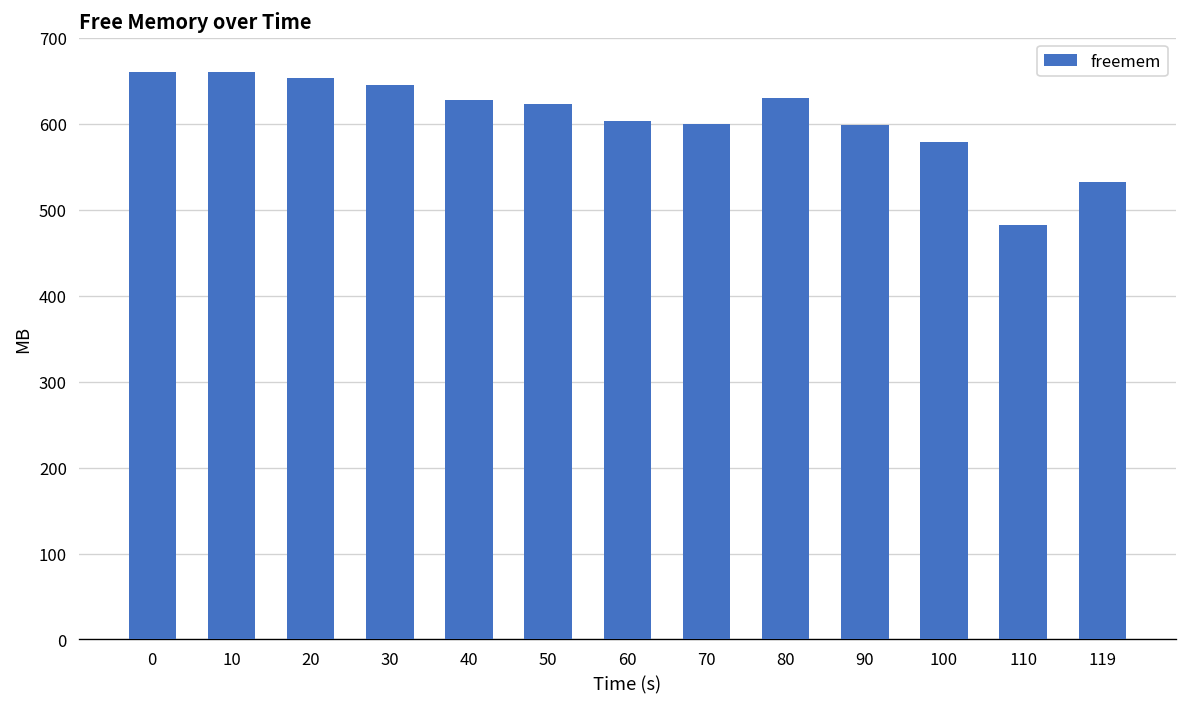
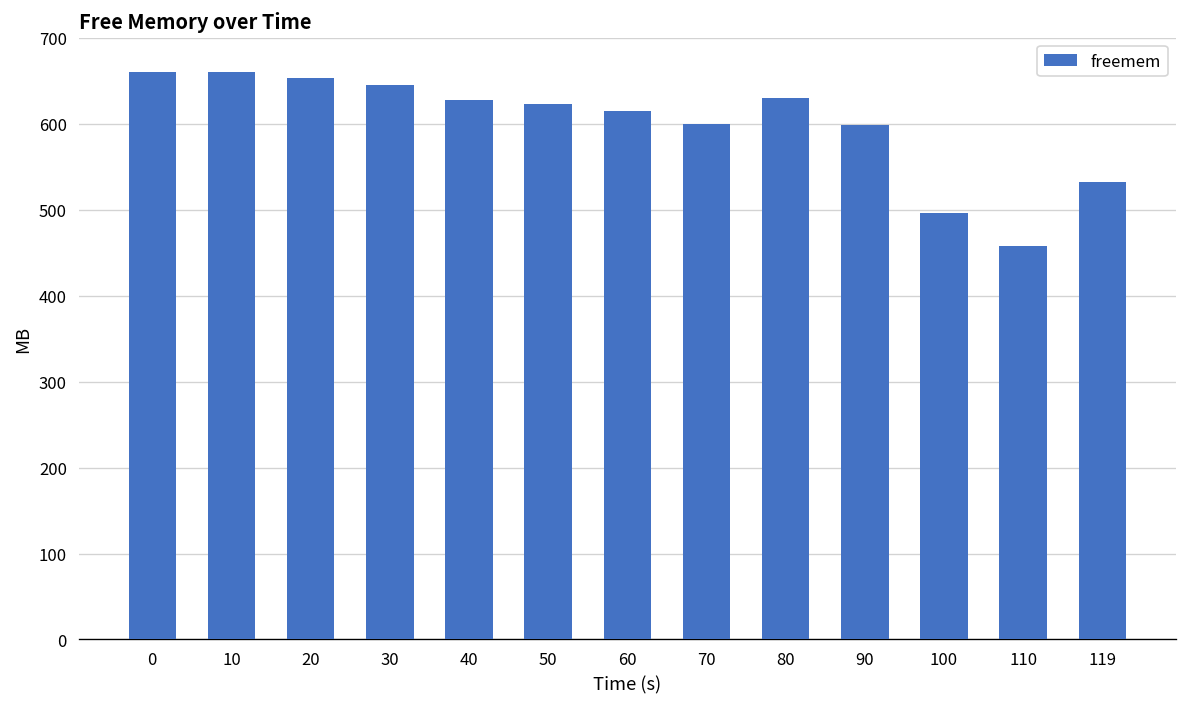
60: 600 -> 620
100: 580 -> 500
110: 480 -> 460
